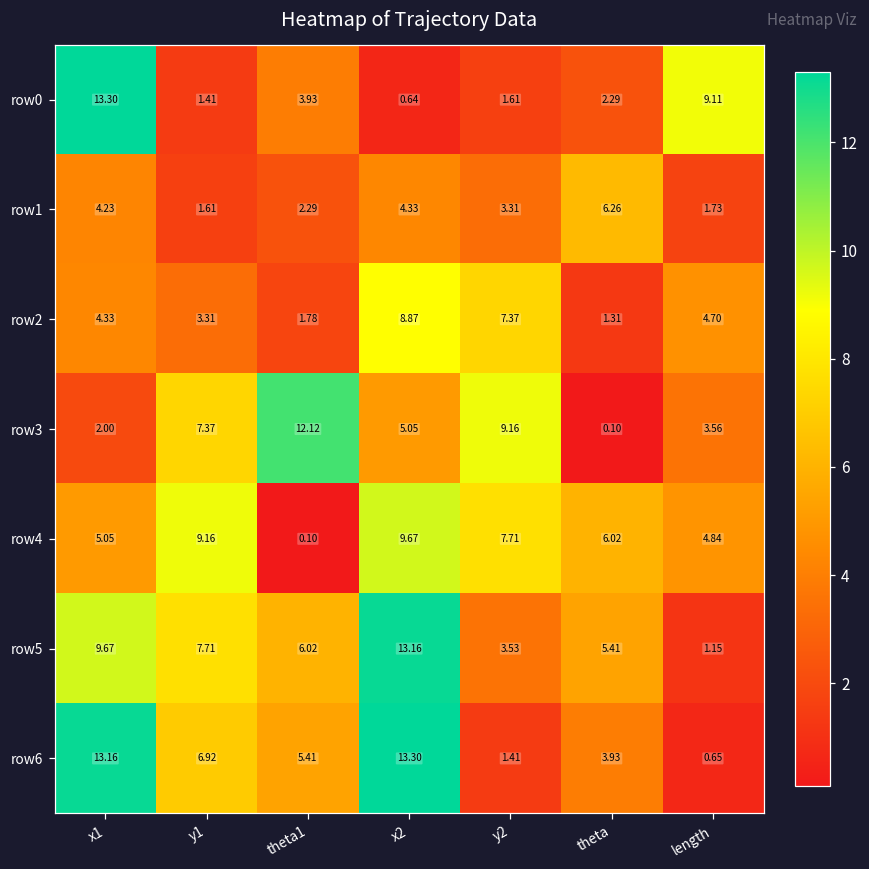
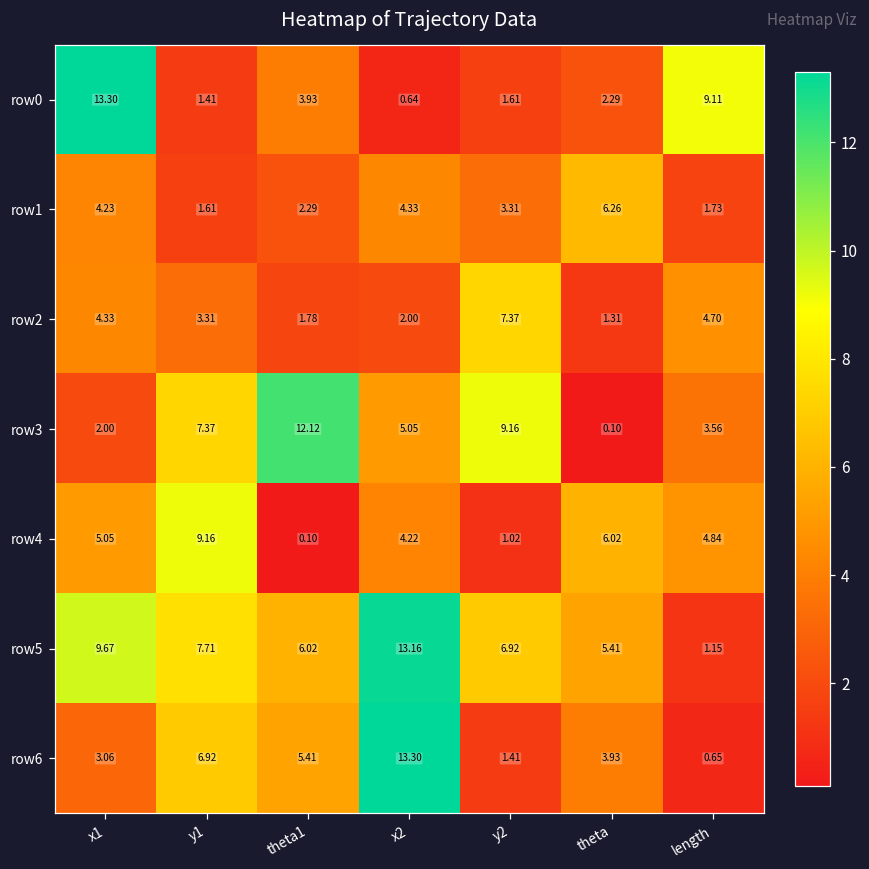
row2, x2: 8.87 -> 2.00
row4, x2: 9.67 -> 4.22
row4, y2: 7.71 -> 1.02
row5, y2: 3.53 -> 6.92
row6, x1: 13.16 -> 3.06
